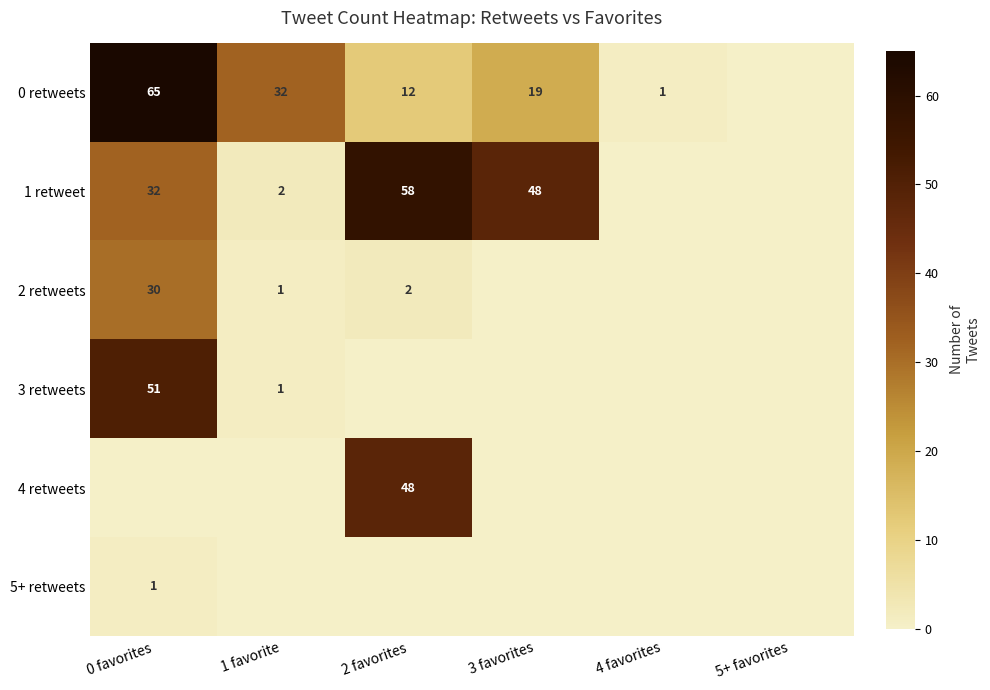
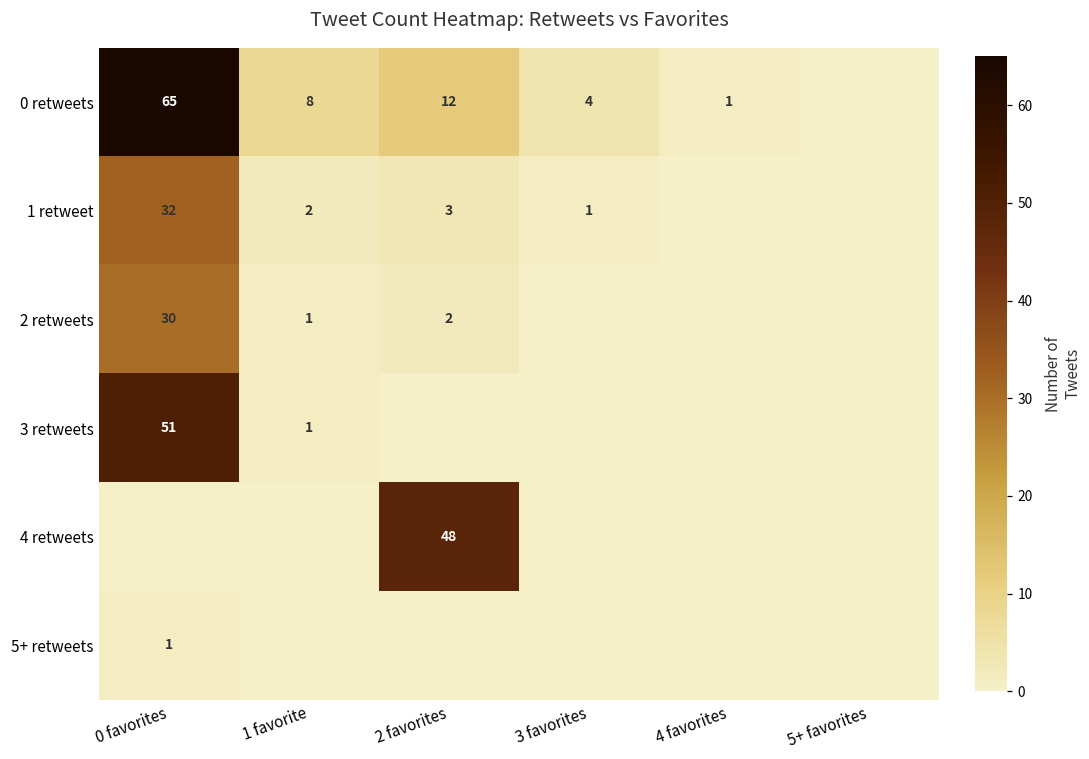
0 retweets, 1 favorite: 32 -> 8
0 retweets, 3 favorites: 19 -> 4
1 retweet, 2 favorites: 58 -> 3
1 retweet, 3 favorites: 48 -> 1
